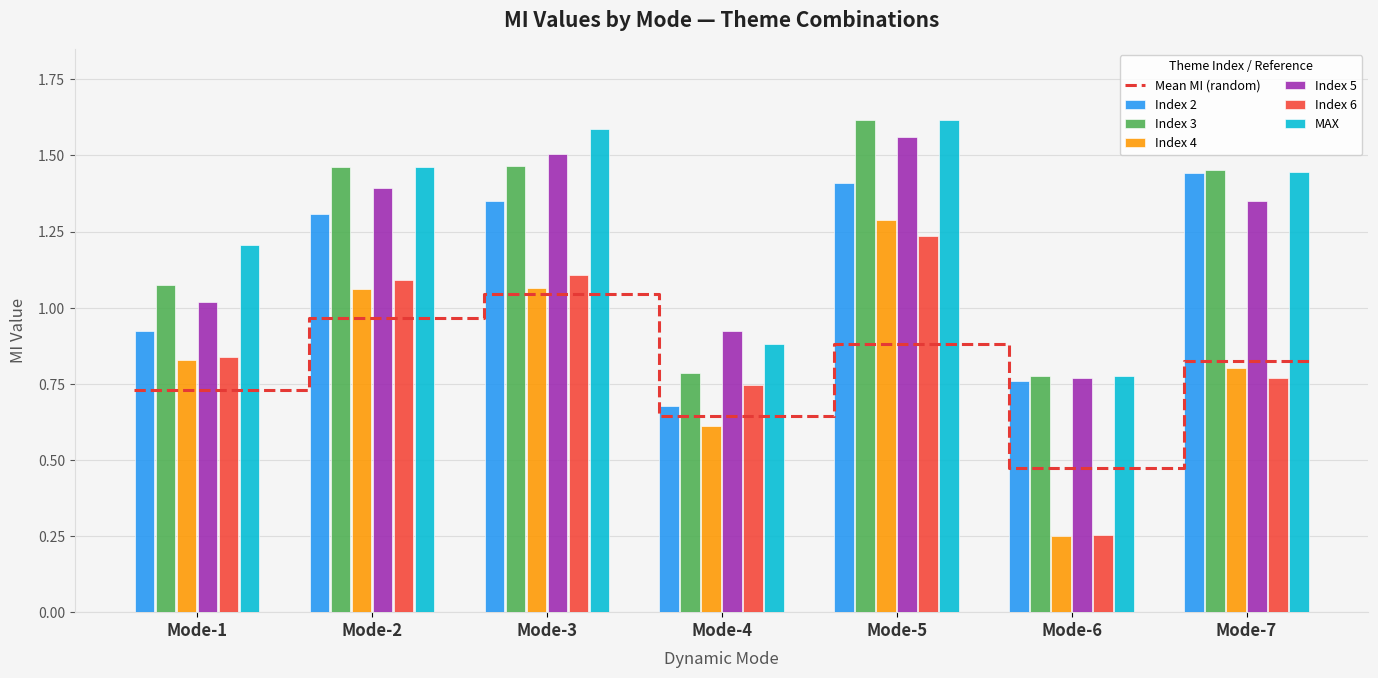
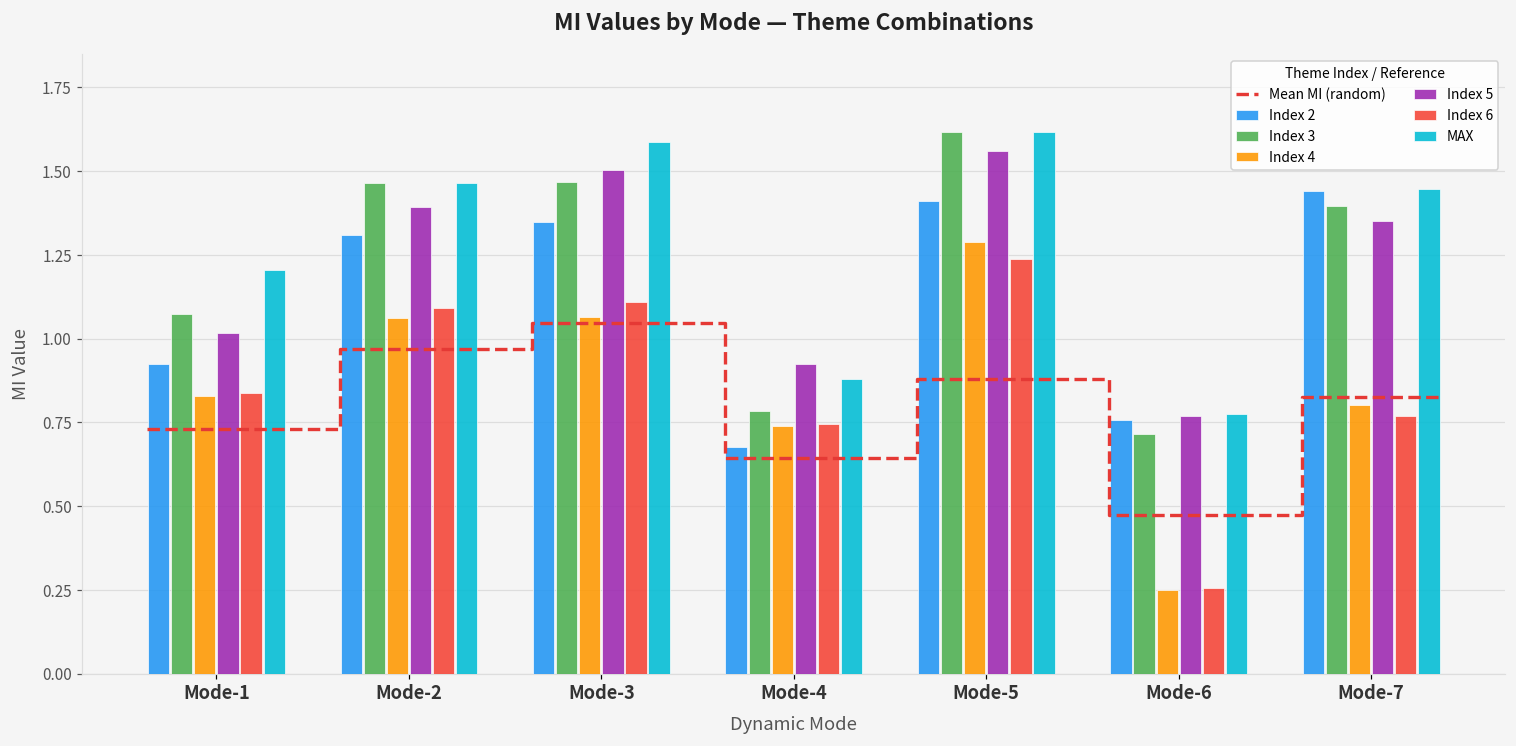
Index 4, Mode-4: 0.61 -> 0.74
Index 3, Mode-6: 0.78 -> 0.72
Index 3, Mode-7: 1.45 -> 1.40
